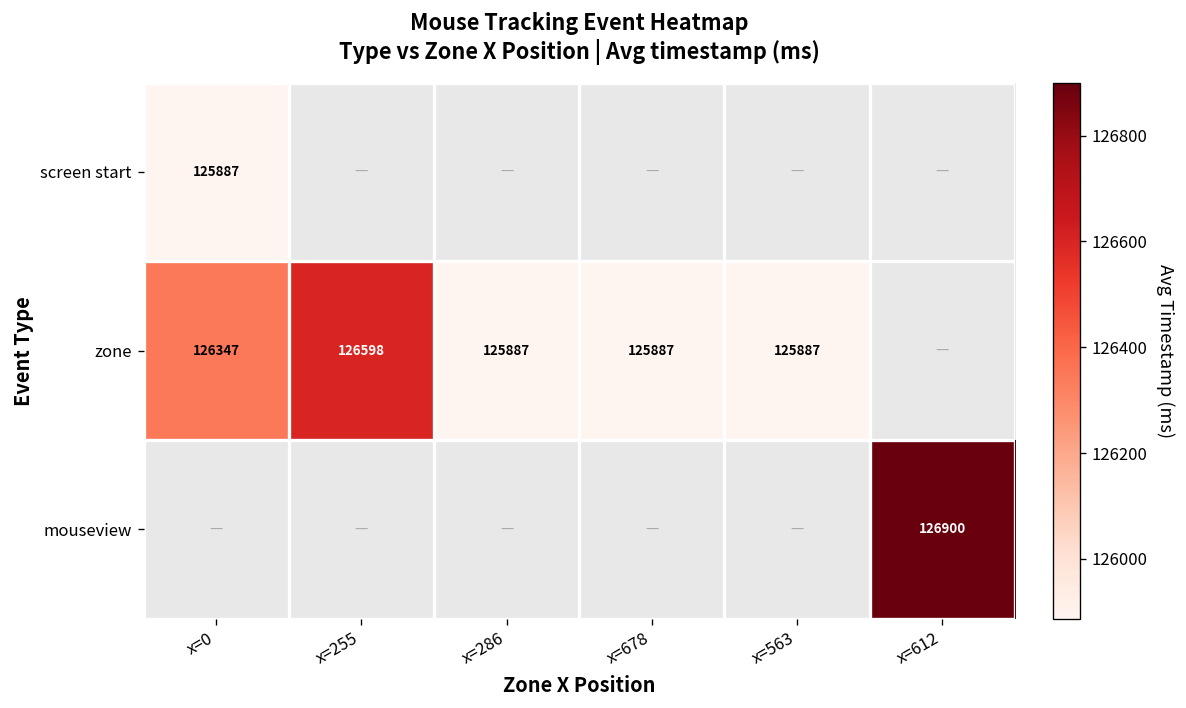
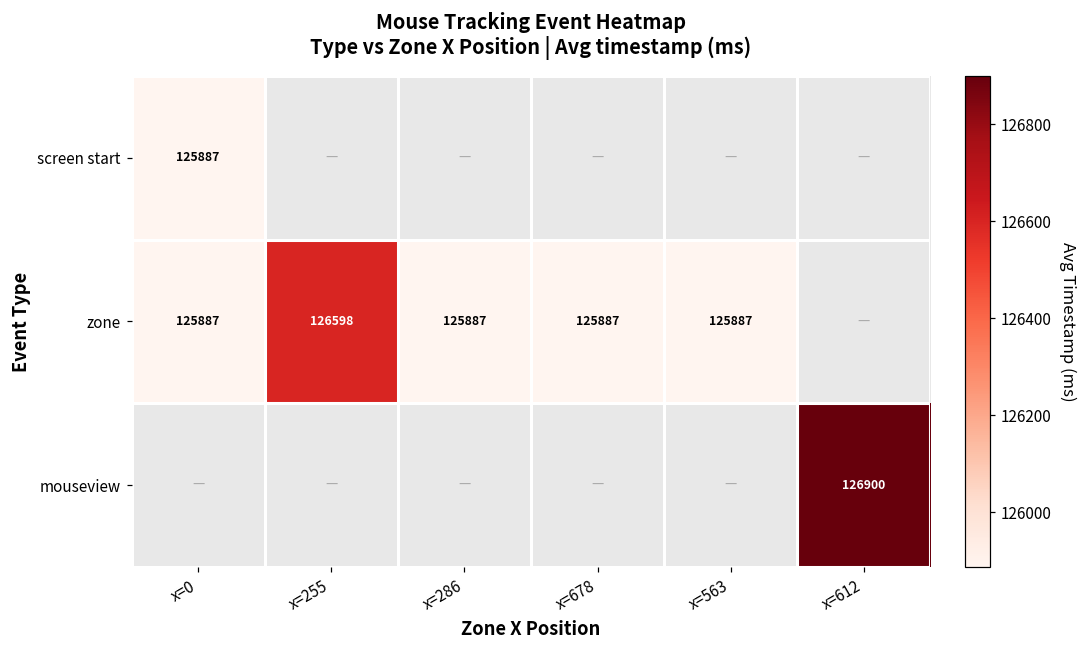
zone, x=0: 126347 -> 125887
